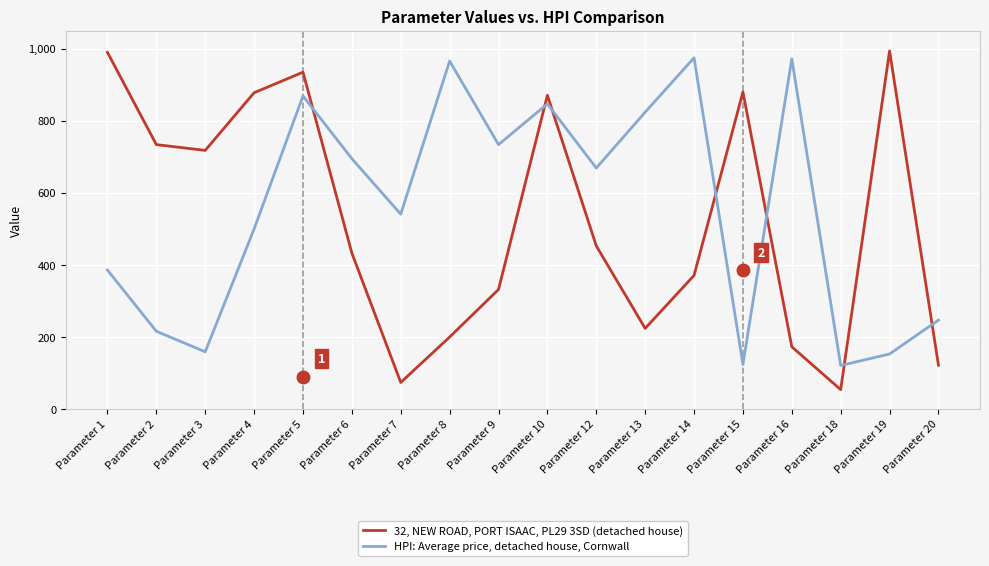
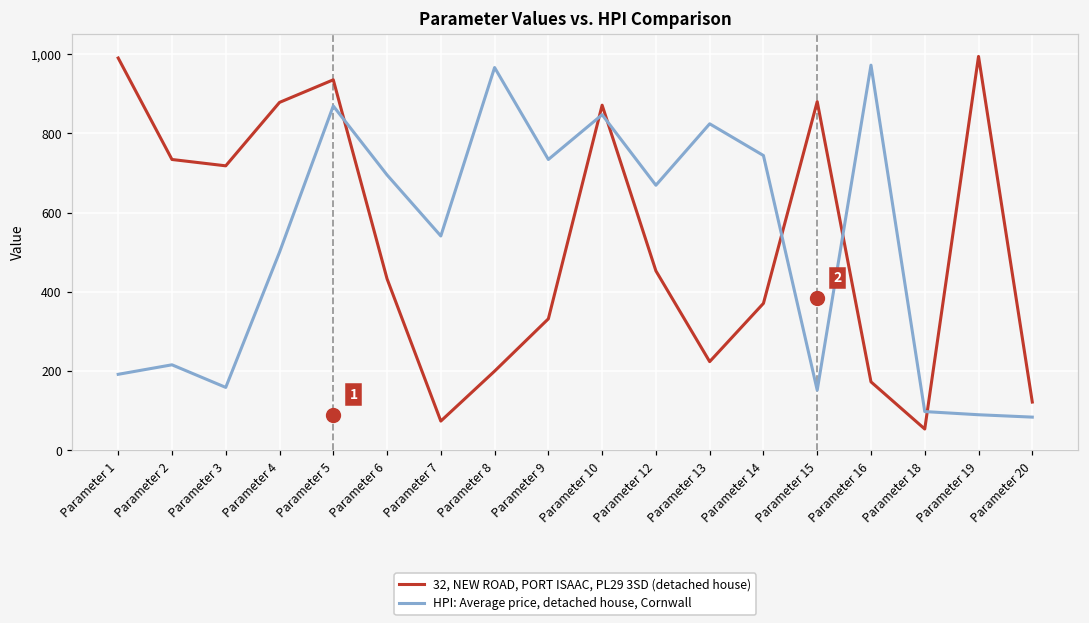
HPI: Average price, detached house, Cornwall, Parameter 1: 390 -> 190
HPI: Average price, detached house, Cornwall, Parameter 14: 980 -> 740
HPI: Average price, detached house, Cornwall, Parameter 15: 120 -> 150
HPI: Average price, detached house, Cornwall, Parameter 18: 120 -> 100
HPI: Average price, detached house, Cornwall, Parameter 19: 150 -> 90
HPI: Average price, detached house, Cornwall, Parameter 20: 250 -> 80
